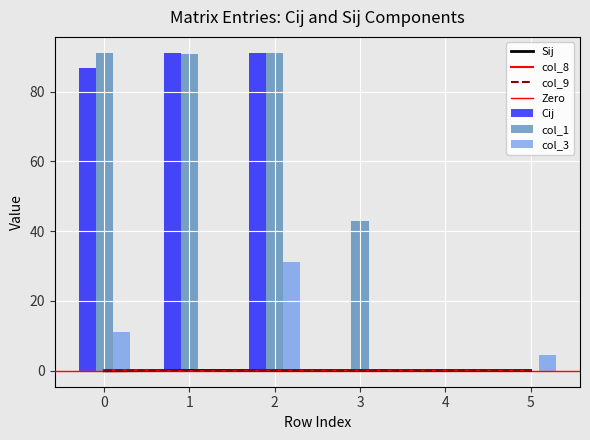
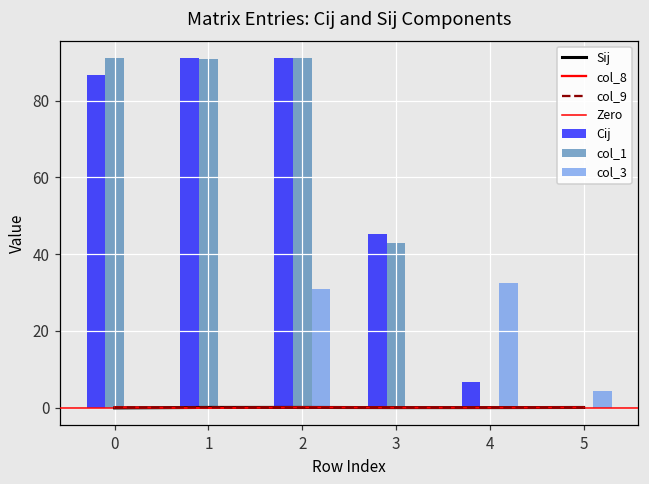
col_3, 0: 11 -> 0
Cij, 3: 0 -> 45
Cij, 4: 0 -> 7
col_3, 4: 0 -> 33
